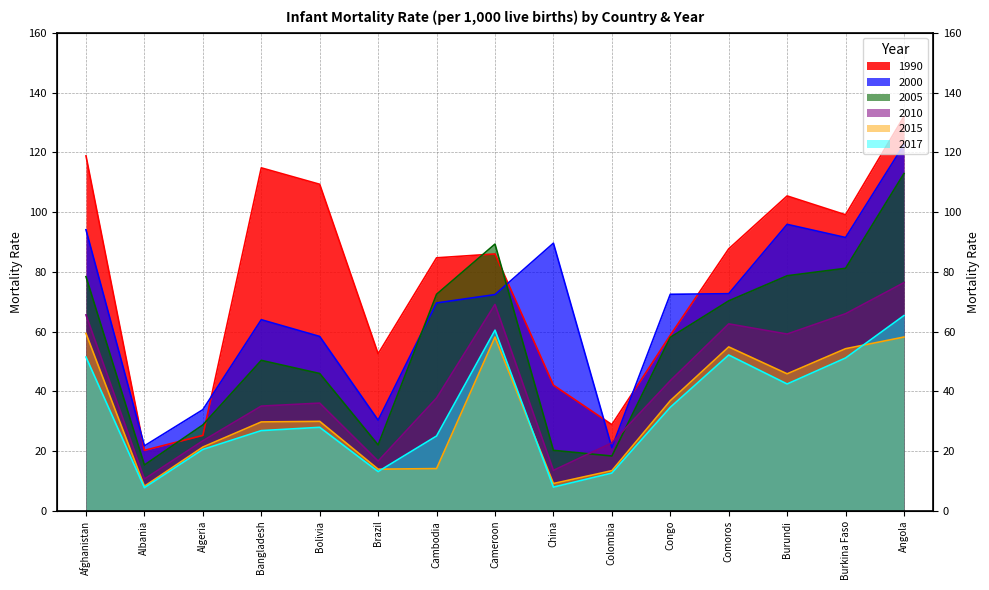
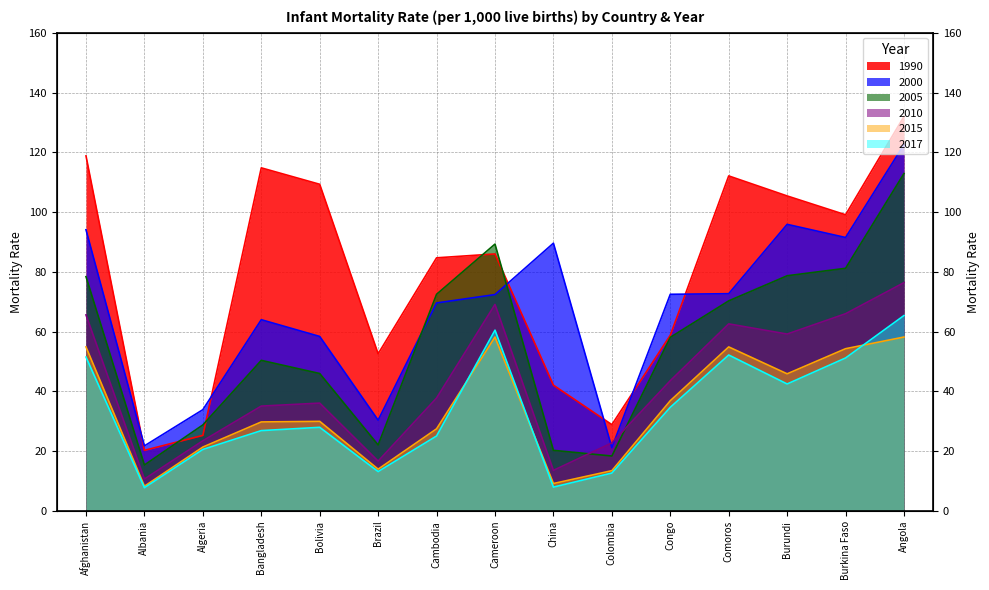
2015, Afghanistan: 59 -> 55
2015, Cambodia: 14 -> 28
1990, Comoros: 88 -> 112
